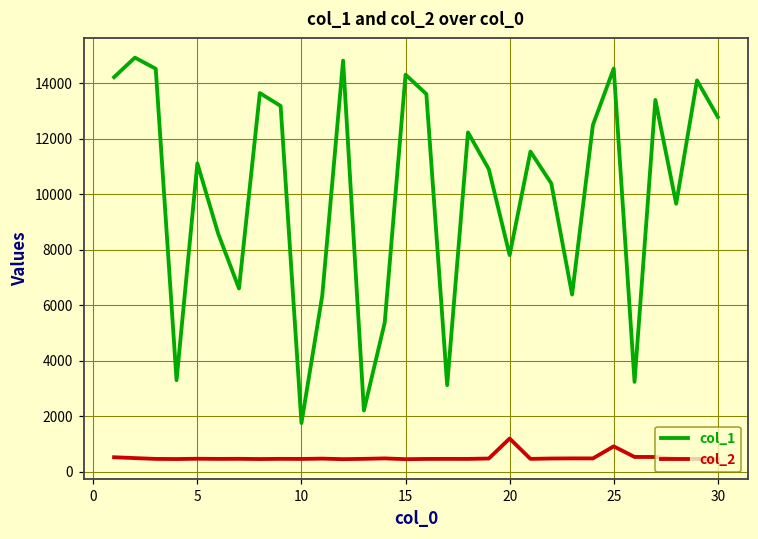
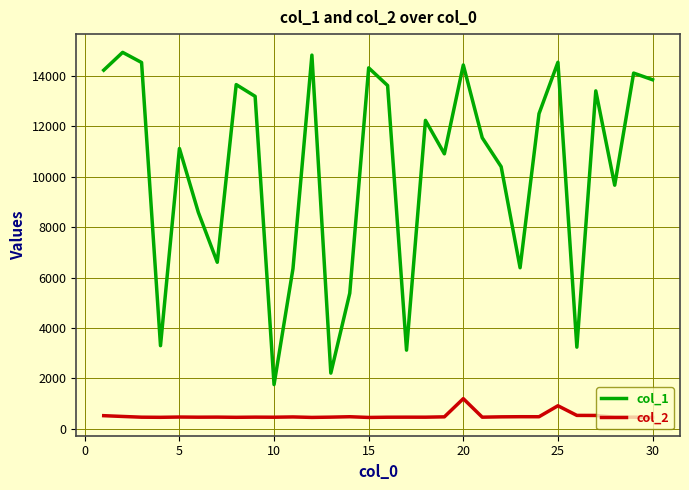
col_1, 20: 7800 -> 14400
col_1, 30: 12800 -> 13800
